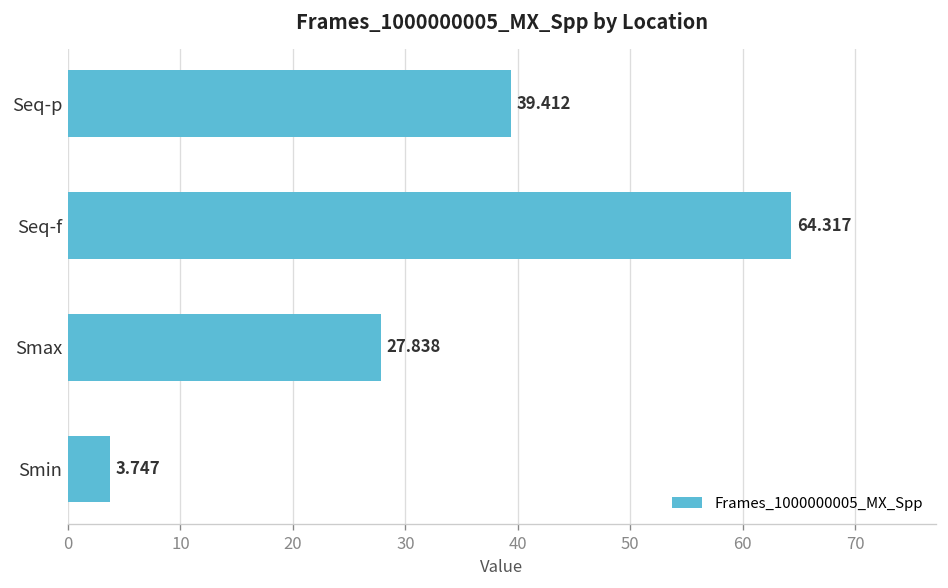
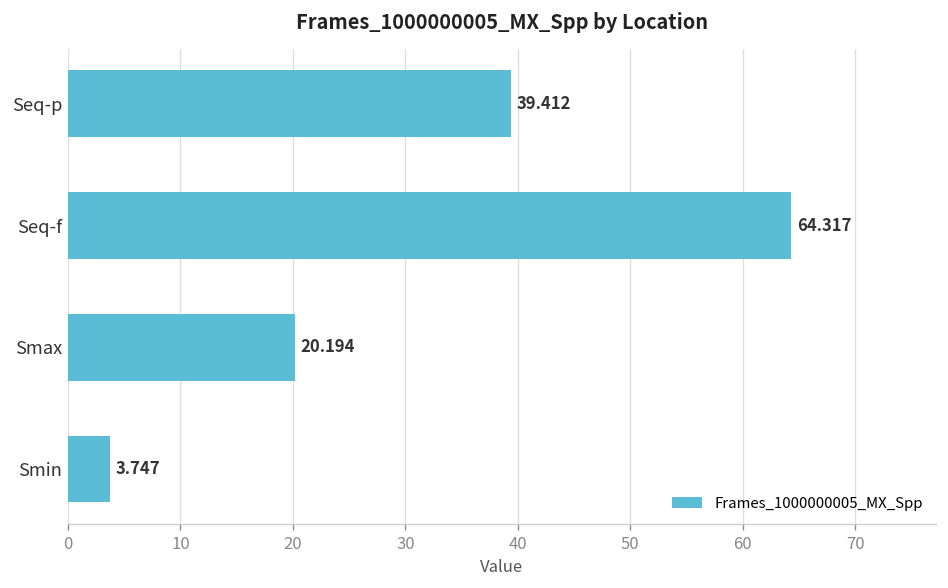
Smax: 27.838 -> 20.194
